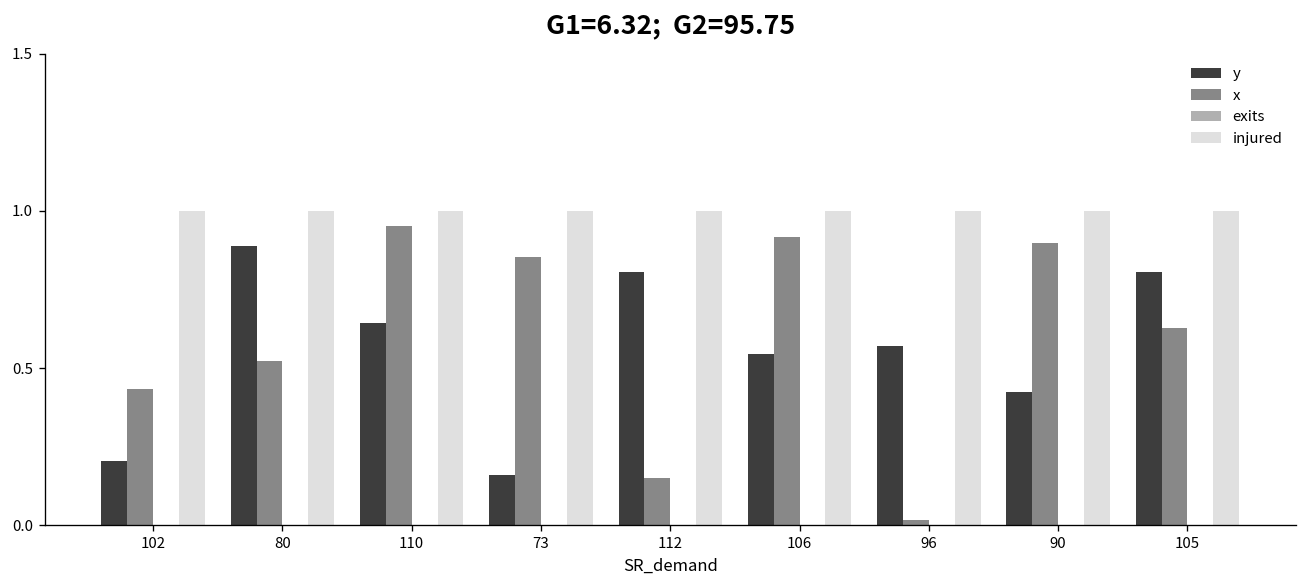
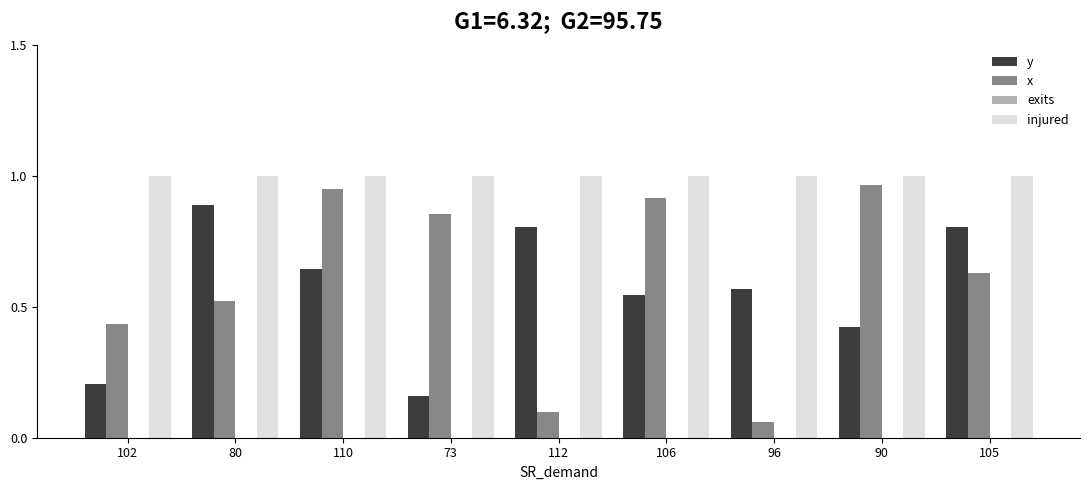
x, 112: 0.15 -> 0.10
x, 96: 0.02 -> 0.06
x, 90: 0.90 -> 0.96
